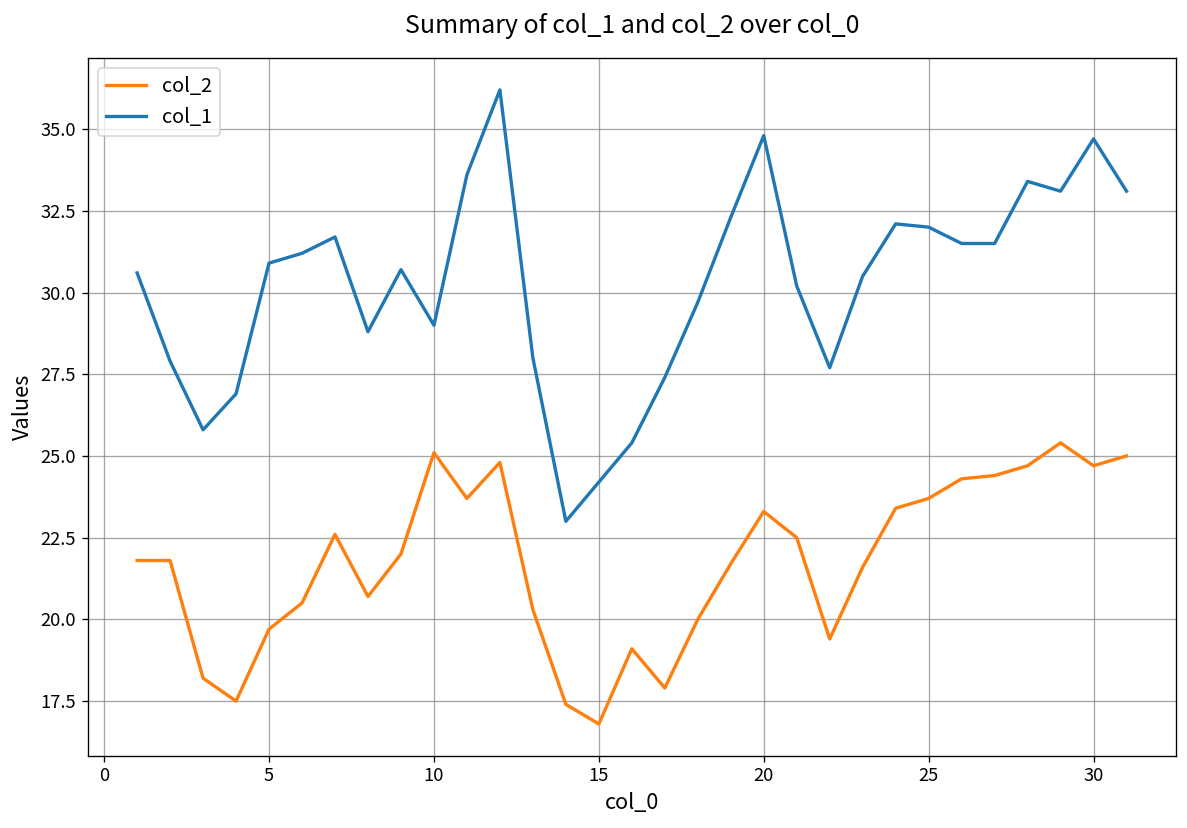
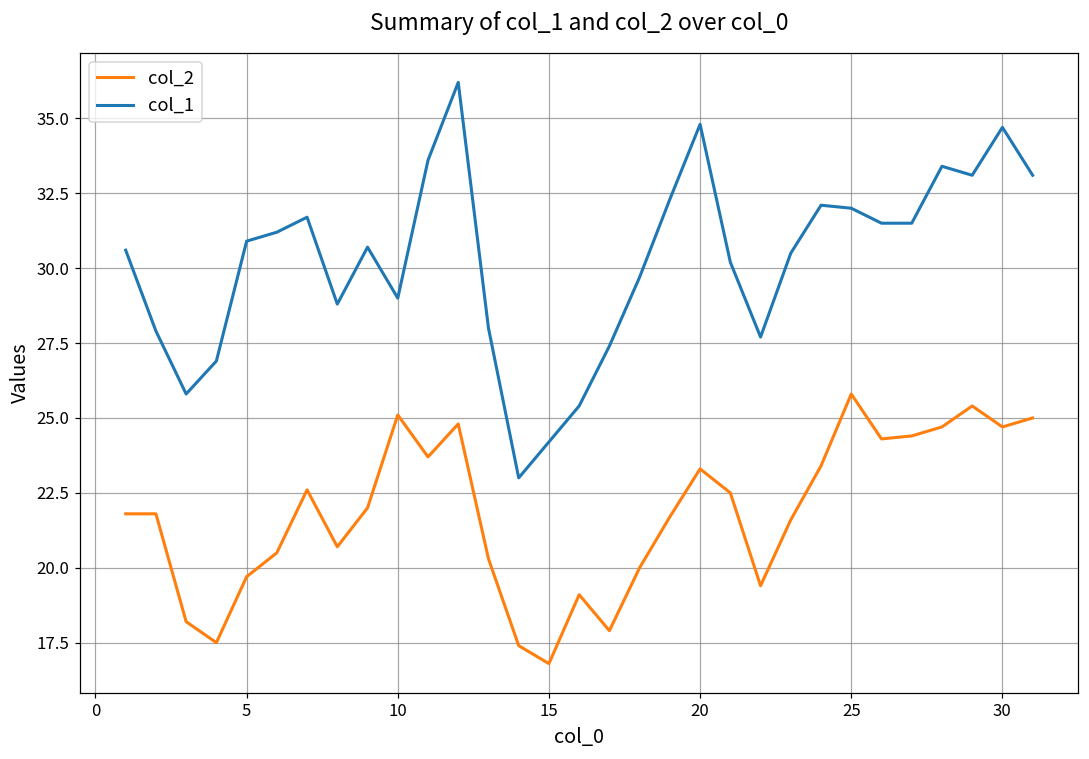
col_2, 25: 23.7 -> 25.8
